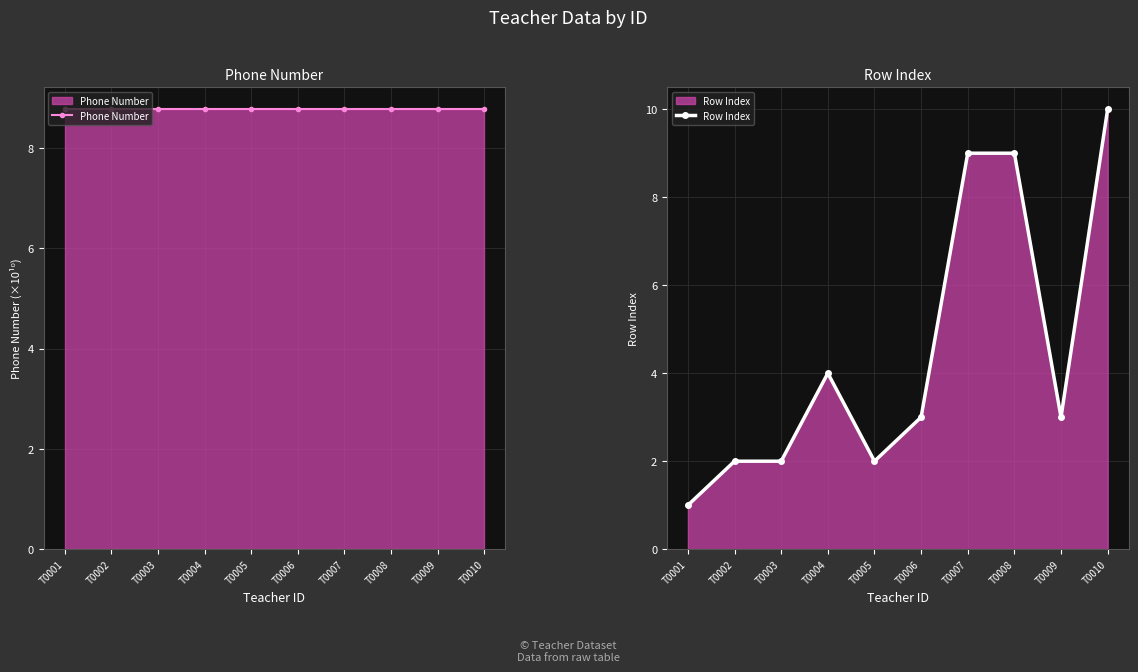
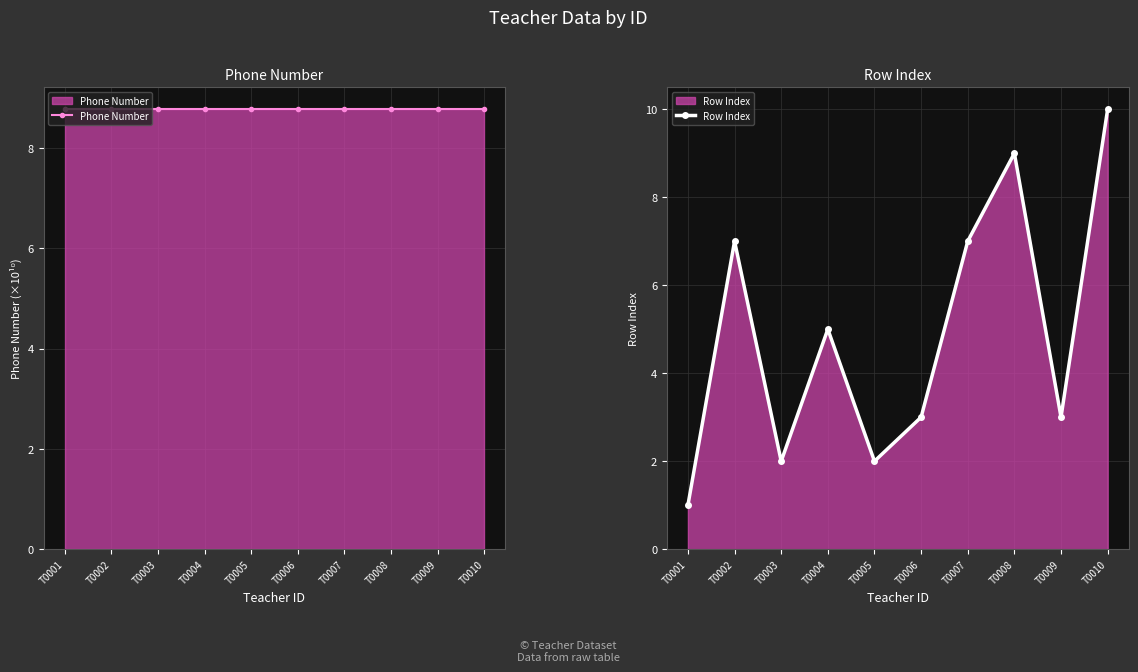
Row Index, T0002: 2 -> 7
Row Index, T0004: 4 -> 5
Row Index, T0007: 9 -> 7
